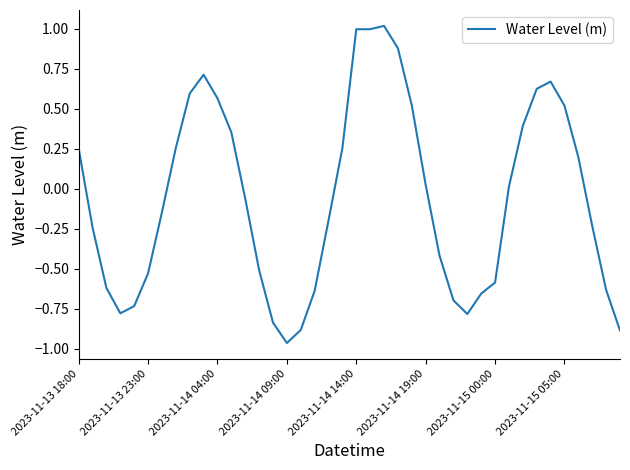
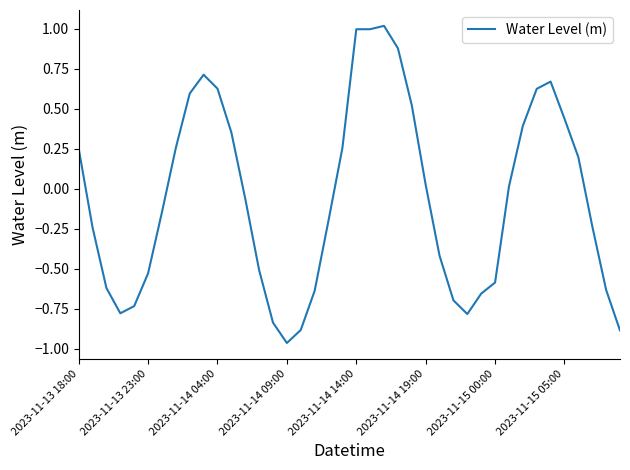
2023-11-14 04:00: 0.57 -> 0.63
2023-11-15 05:00: 0.52 -> 0.44
